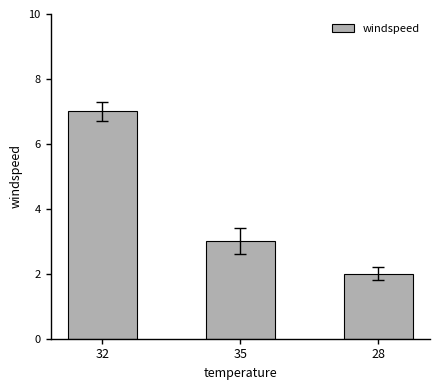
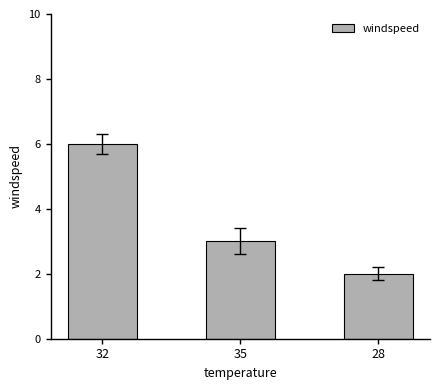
windspeed, 32: 7 -> 6
